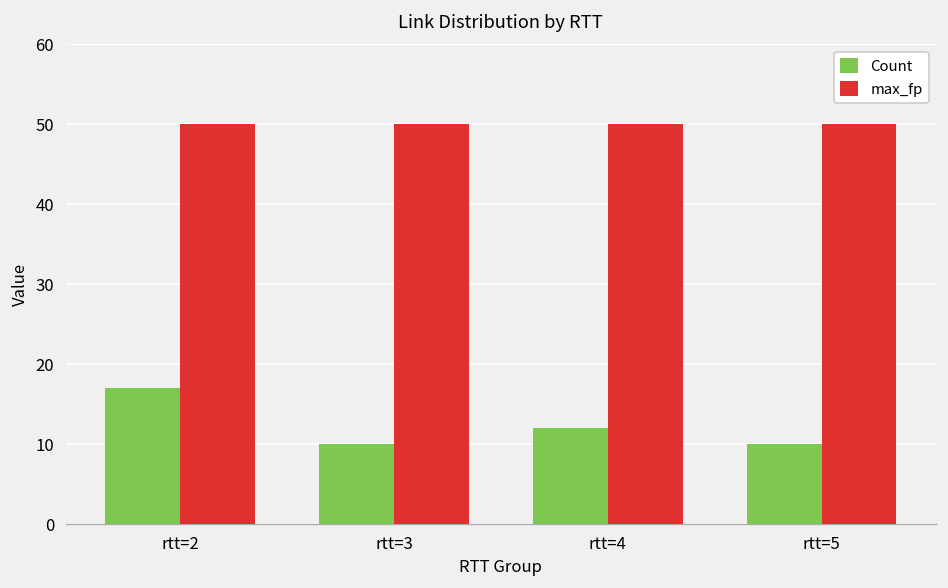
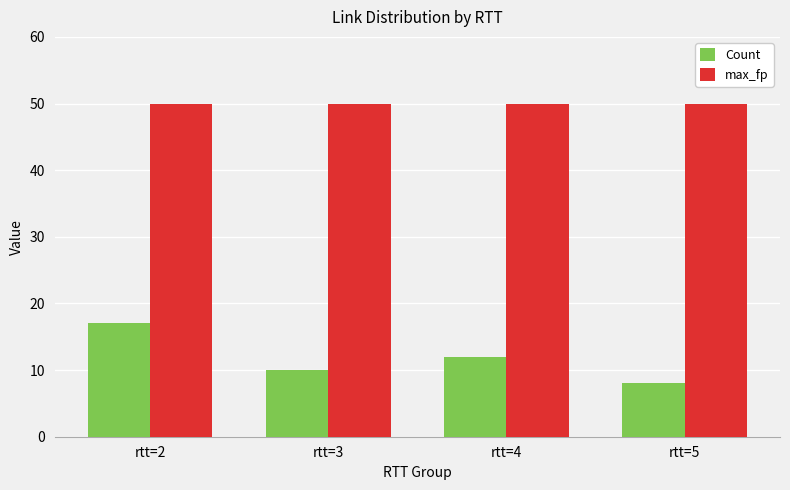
Count, rtt=5: 10 -> 8
